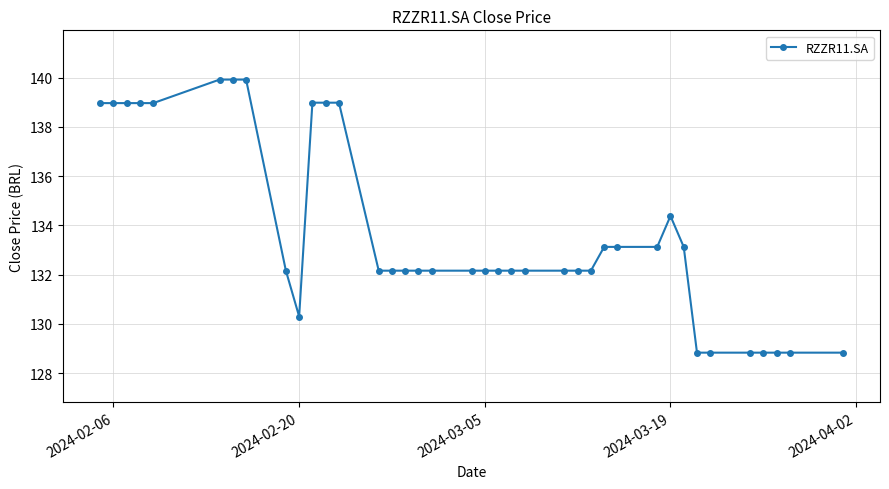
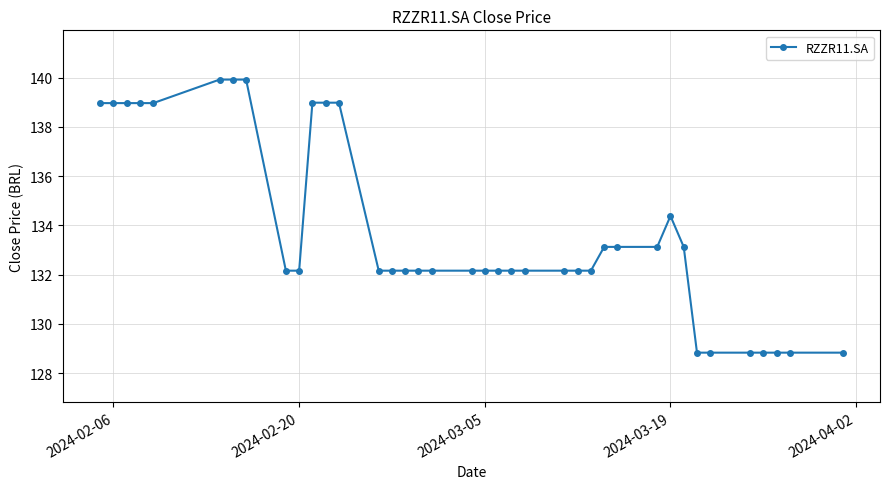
2024-02-20: 130.3 -> 132.2
